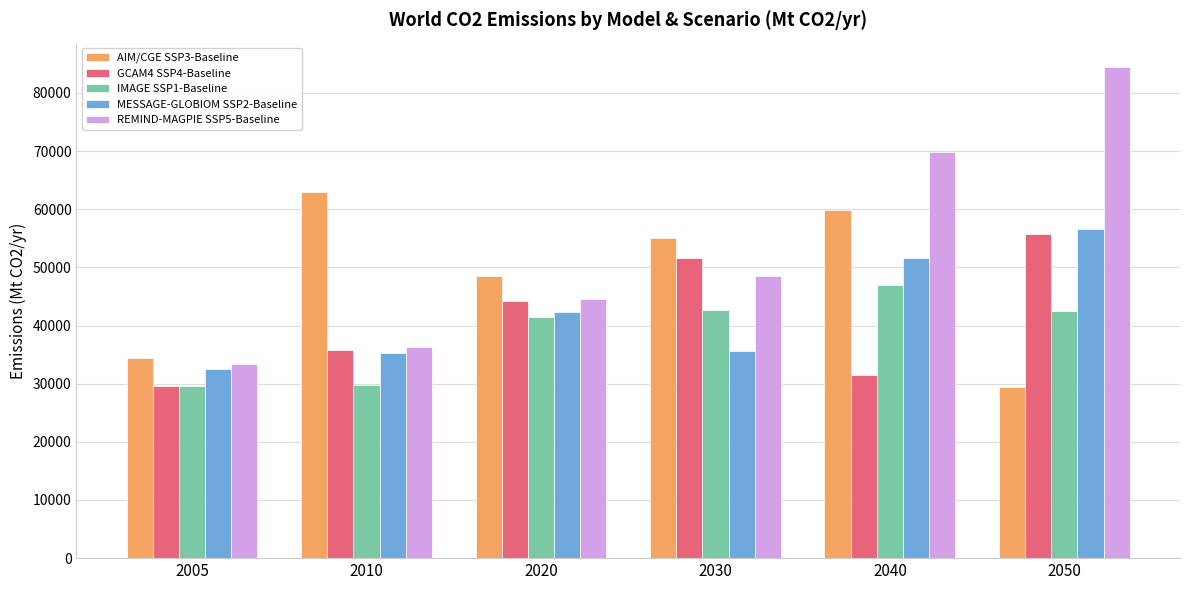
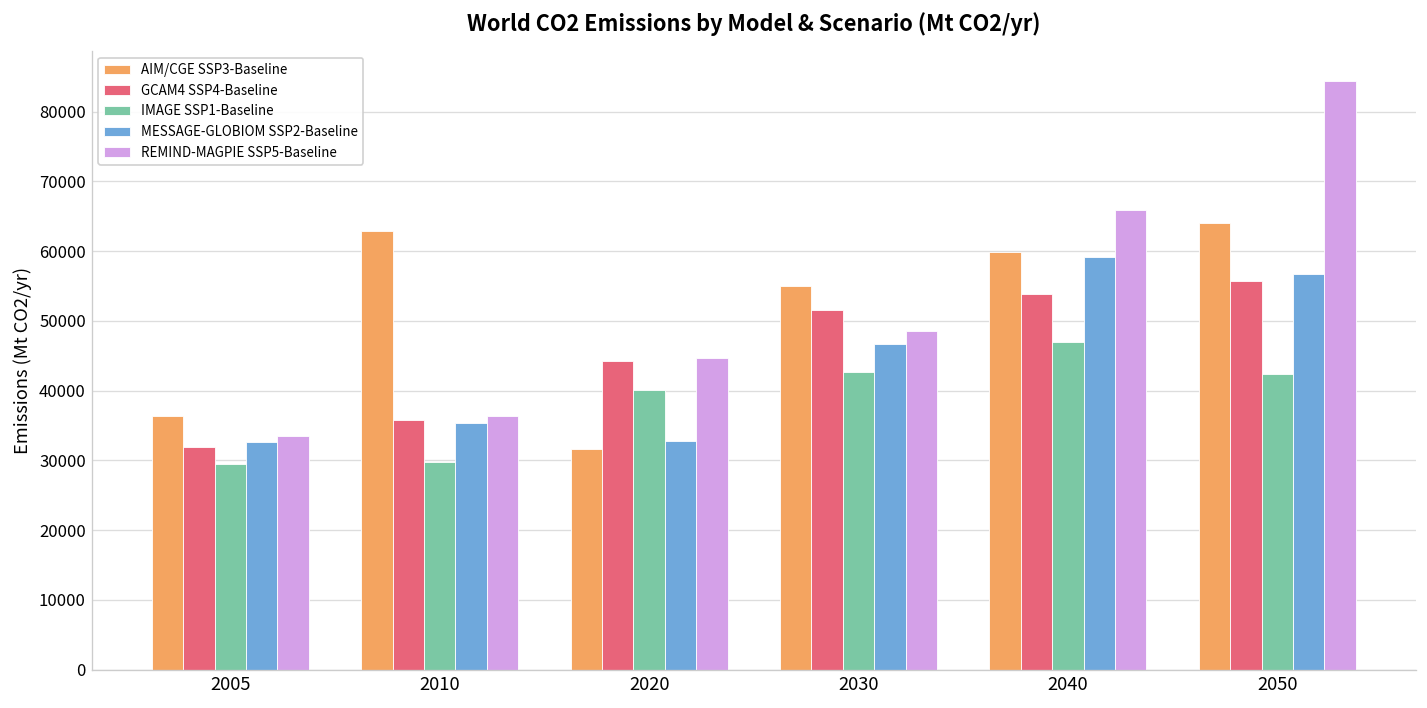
AIM/CGE SSP3-Baseline, 2005: 34000 -> 36000
GCAM4 SSP4-Baseline, 2005: 30000 -> 32000
AIM/CGE SSP3-Baseline, 2020: 49000 -> 32000
IMAGE SSP1-Baseline, 2020: 41000 -> 40000
MESSAGE-GLOBIOM SSP2-Baseline, 2020: 42000 -> 33000
MESSAGE-GLOBIOM SSP2-Baseline, 2030: 36000 -> 47000
GCAM4 SSP4-Baseline, 2040: 32000 -> 54000
MESSAGE-GLOBIOM SSP2-Baseline, 2040: 52000 -> 59000
REMIND-MAGPIE SSP5-Baseline, 2040: 70000 -> 66000
AIM/CGE SSP3-Baseline, 2050: 29000 -> 64000
